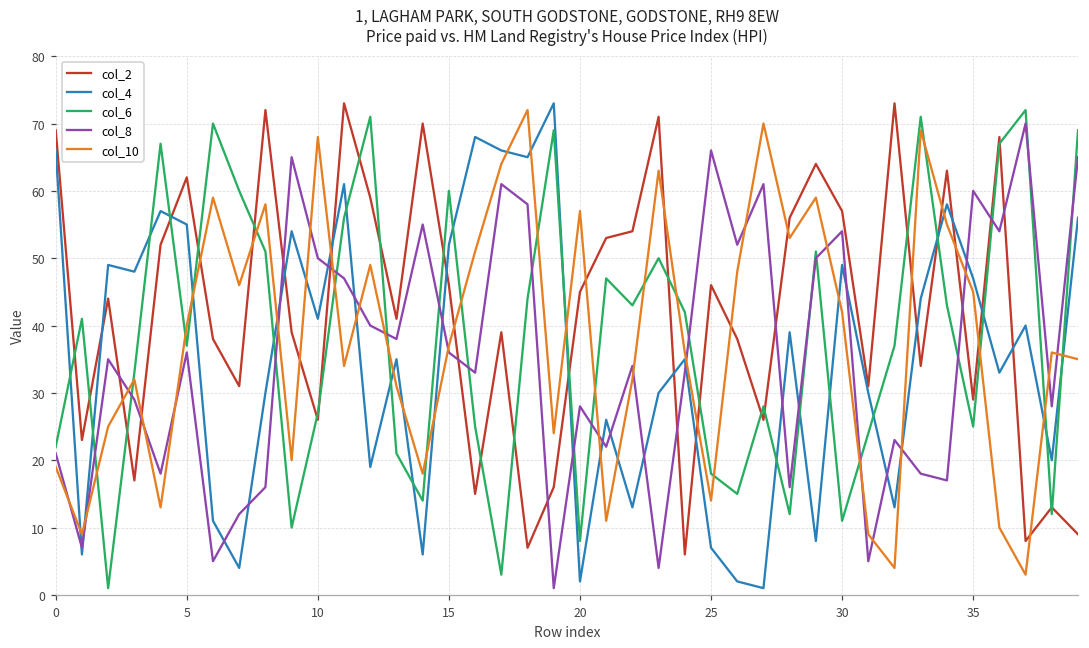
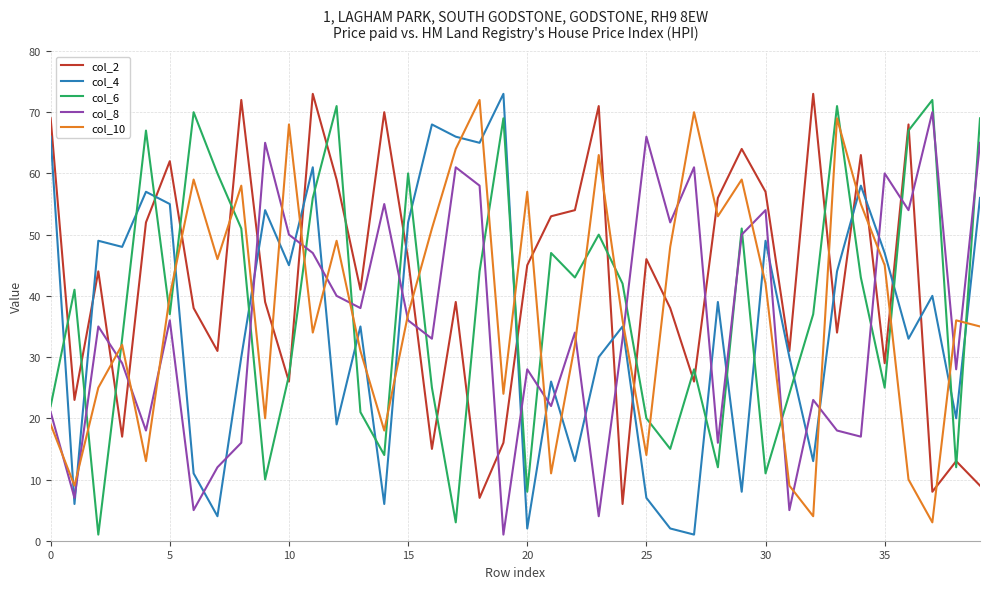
col_4, 10: 41 -> 45
col_6, 25: 18 -> 20
